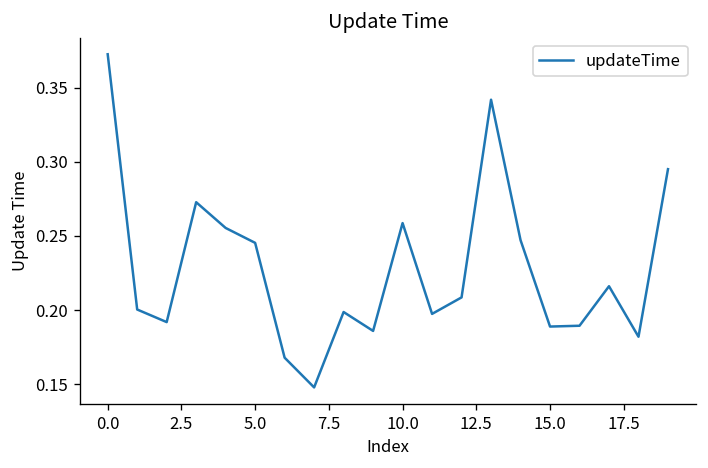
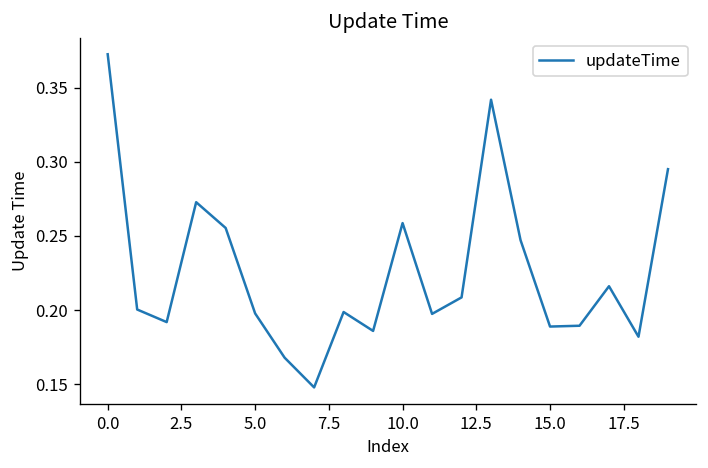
5.0: 0.245 -> 0.198
